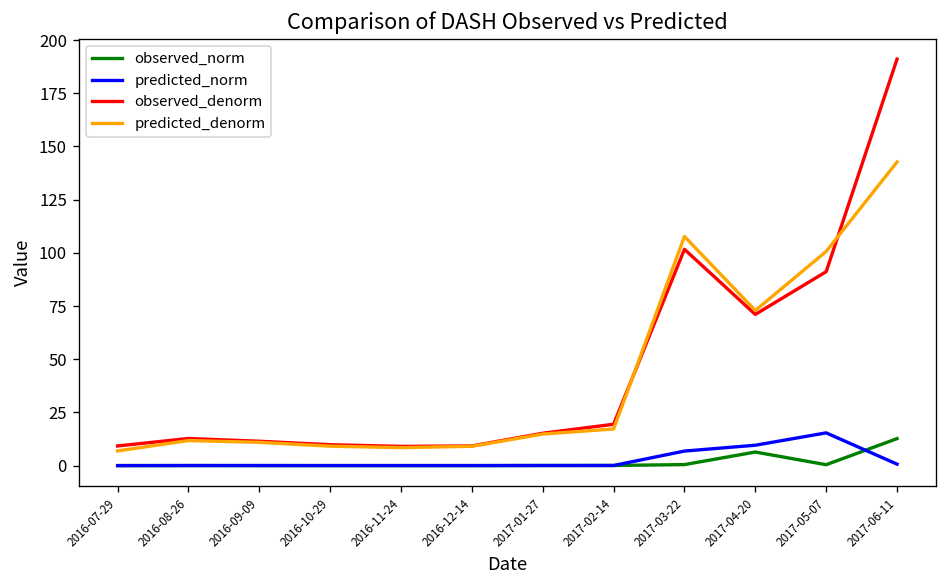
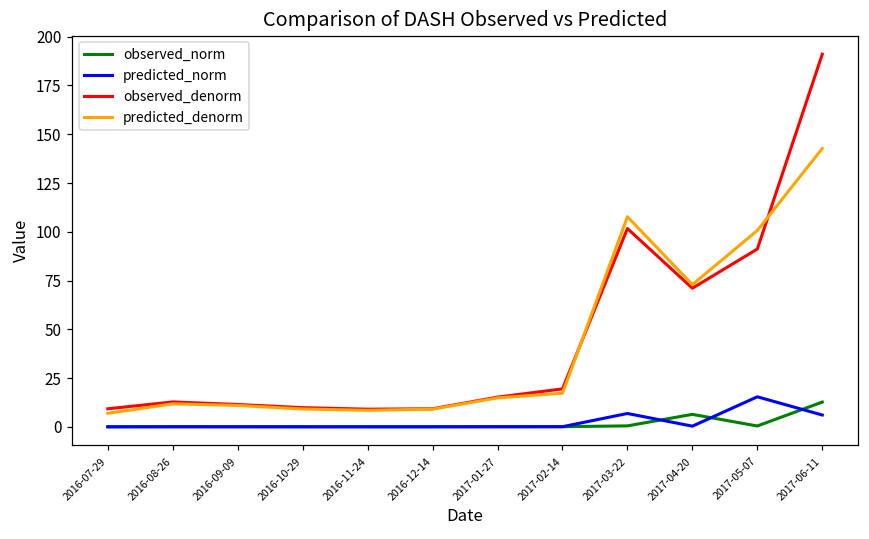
predicted_norm, 2017-04-20: 10 -> 0
predicted_norm, 2017-06-11: 1 -> 6
